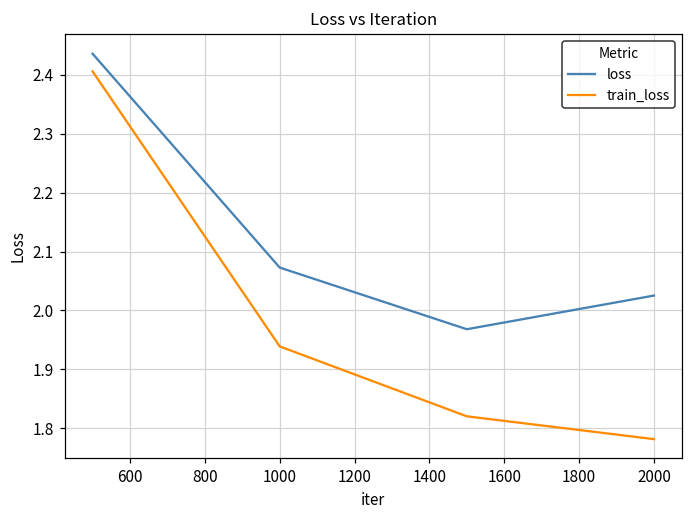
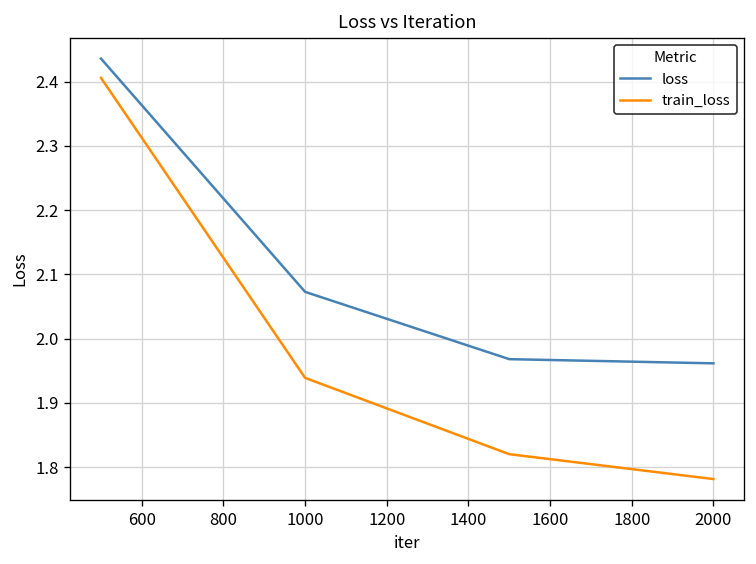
loss, 2000: 2.03 -> 1.96
